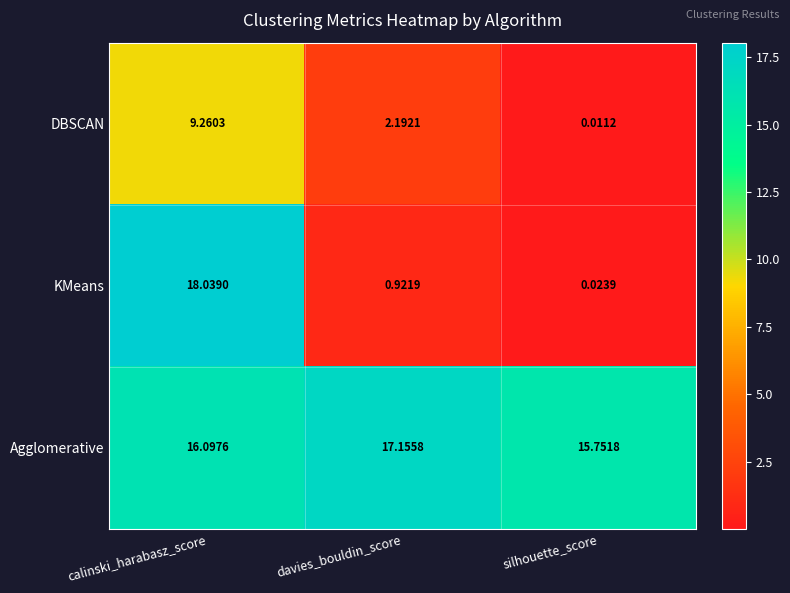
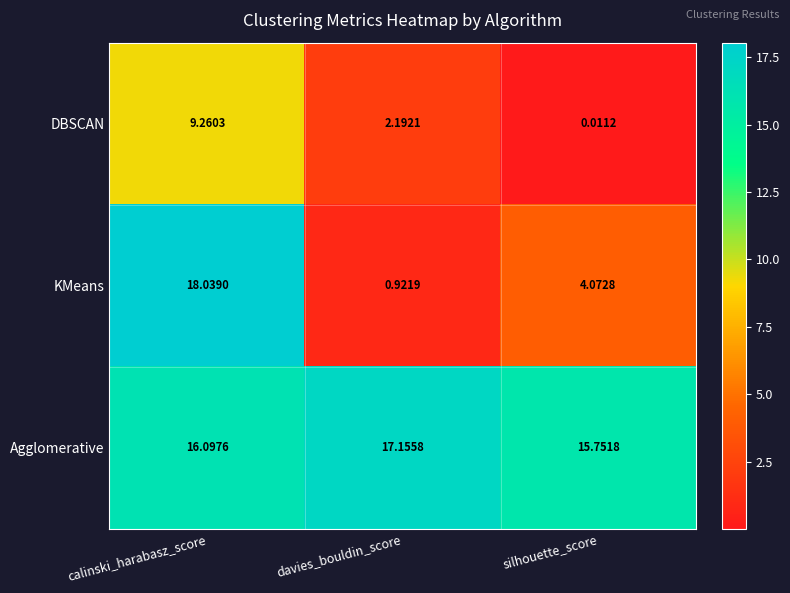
KMeans, silhouette_score: 0.0239 -> 4.0728
